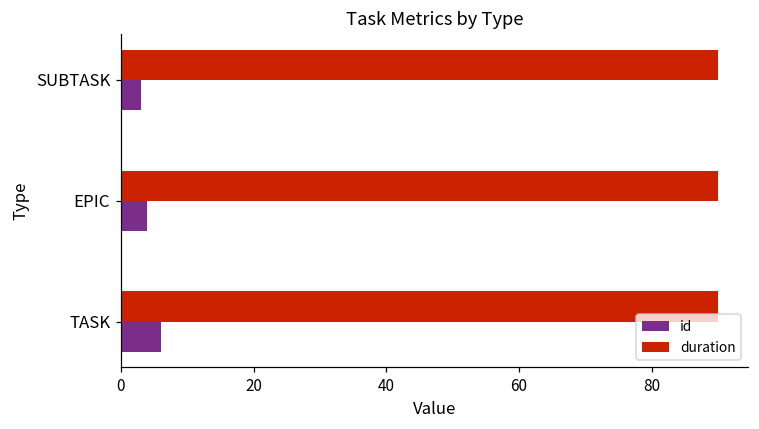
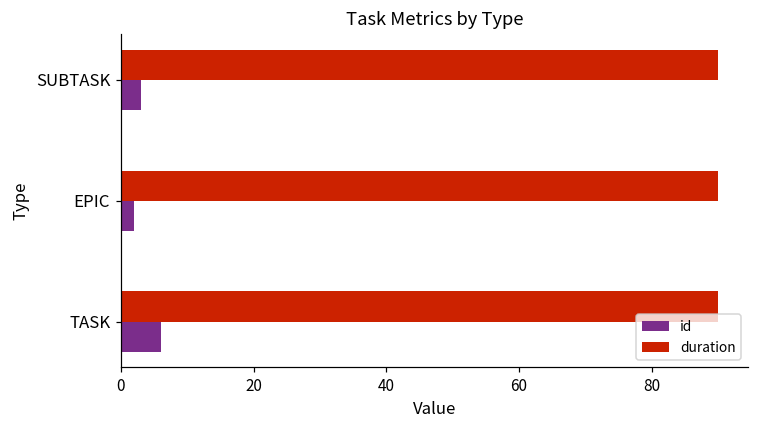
id, EPIC: 4 -> 2
